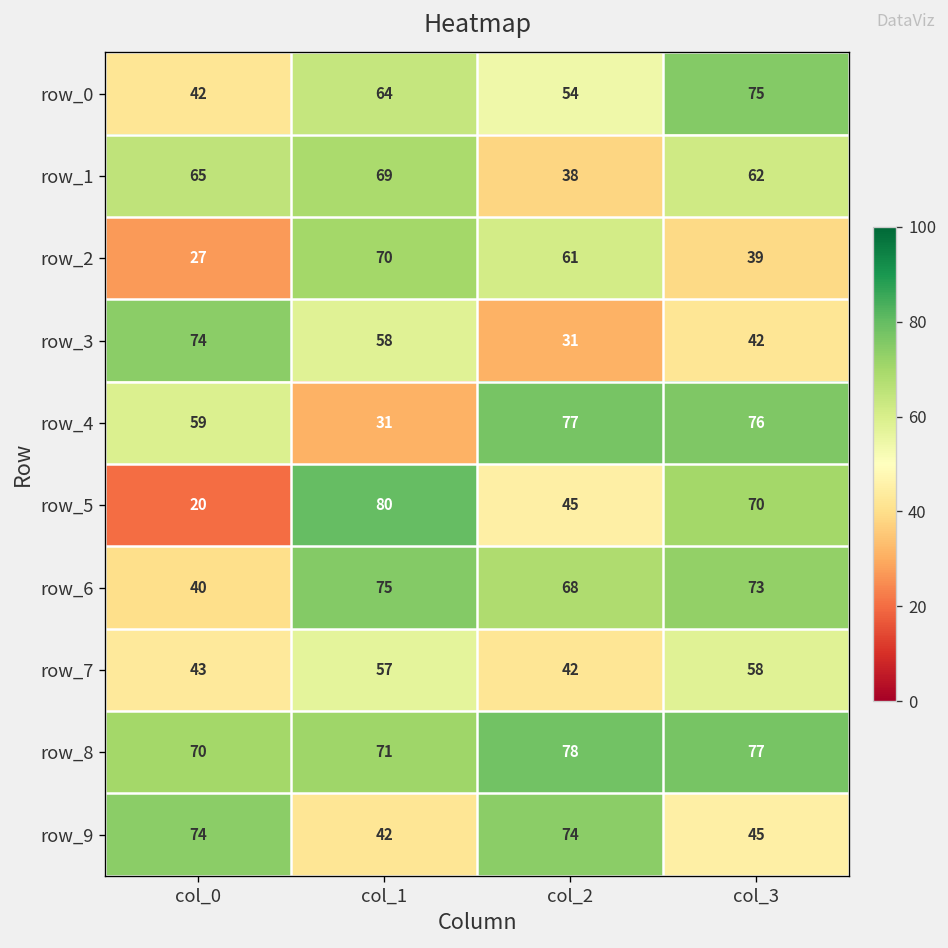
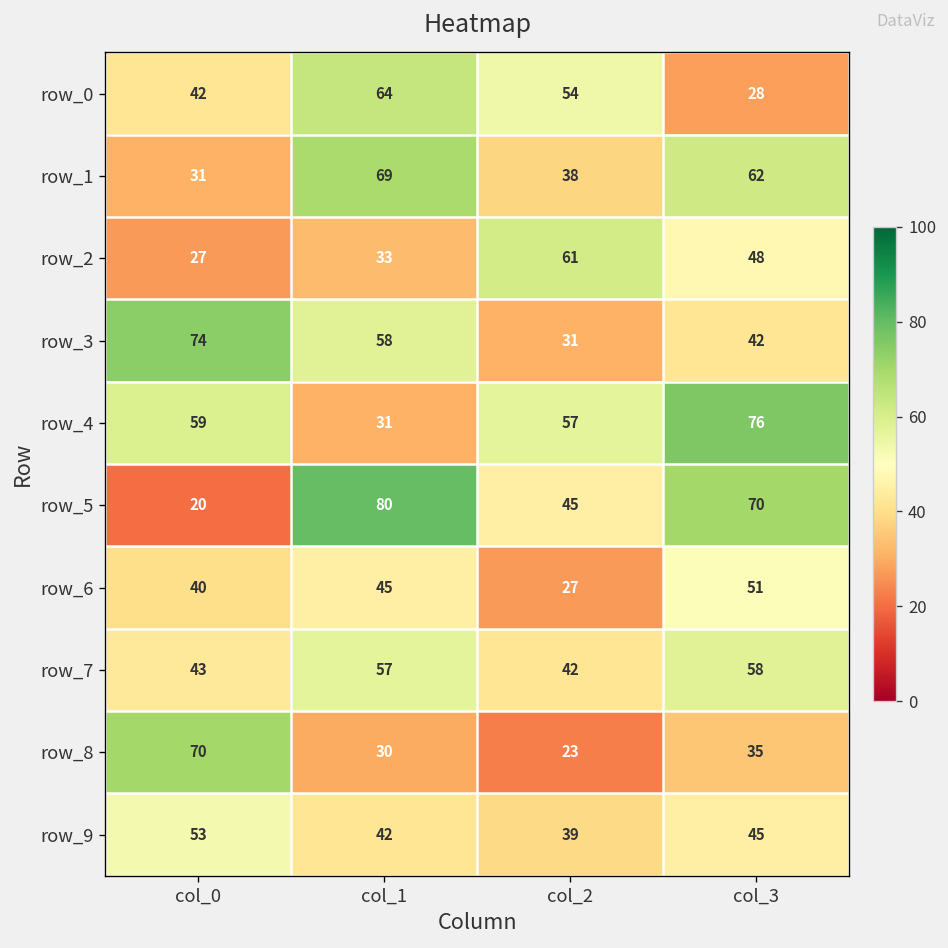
row_0, col_3: 75 -> 28
row_1, col_0: 65 -> 31
row_2, col_1: 70 -> 33
row_2, col_3: 39 -> 48
row_4, col_2: 77 -> 57
row_6, col_1: 75 -> 45
row_6, col_2: 68 -> 27
row_6, col_3: 73 -> 51
row_8, col_1: 71 -> 30
row_8, col_2: 78 -> 23
row_8, col_3: 77 -> 35
row_9, col_0: 74 -> 53
row_9, col_2: 74 -> 39
